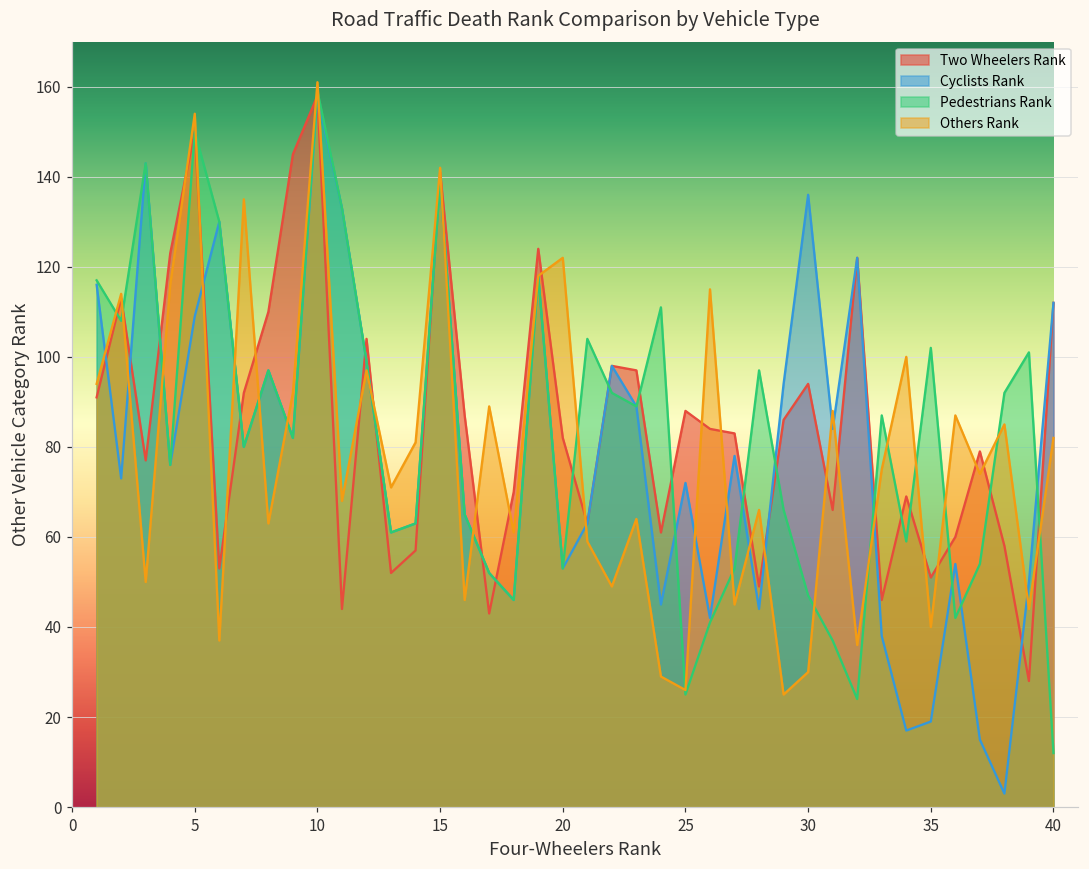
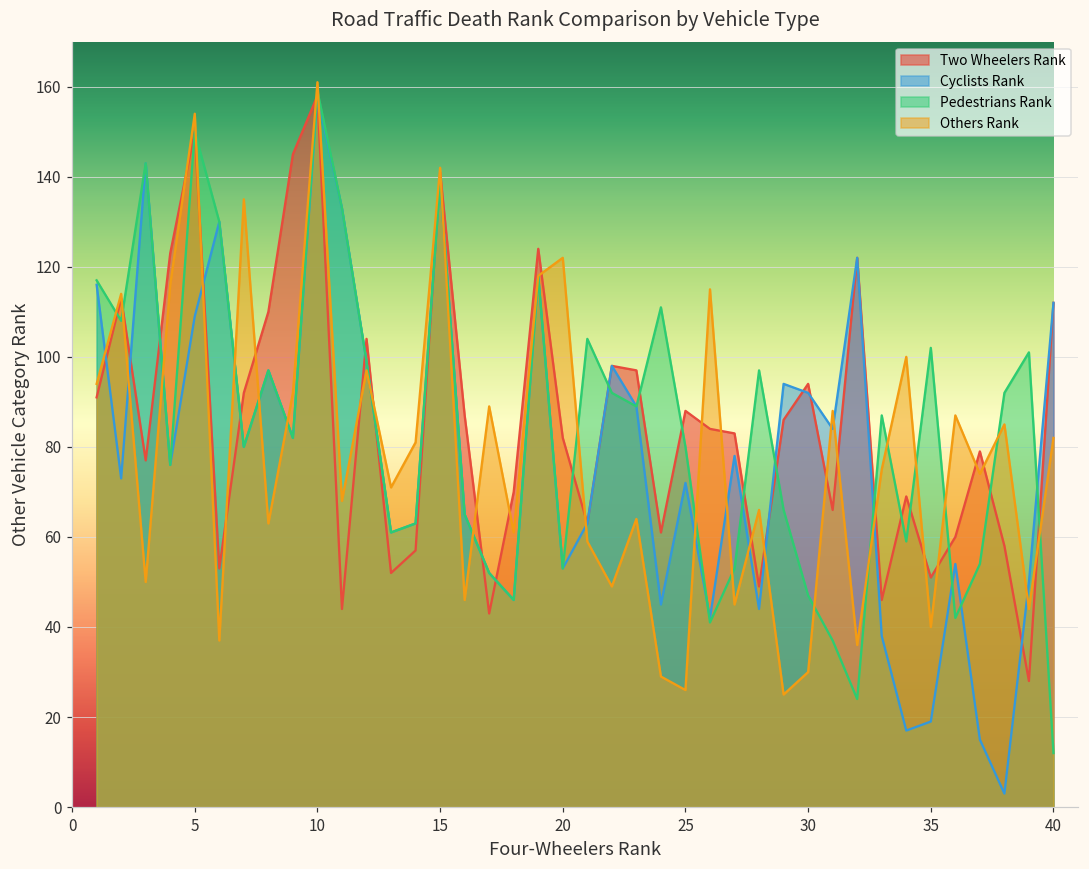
Pedestrians Rank, 25: 25 -> 80
Cyclists Rank, 30: 136 -> 92
